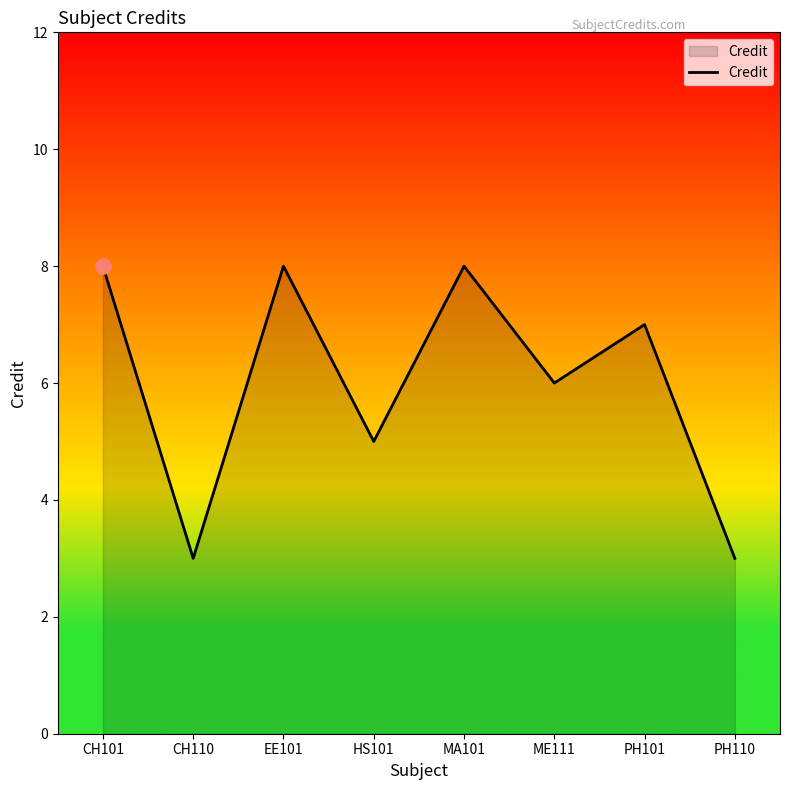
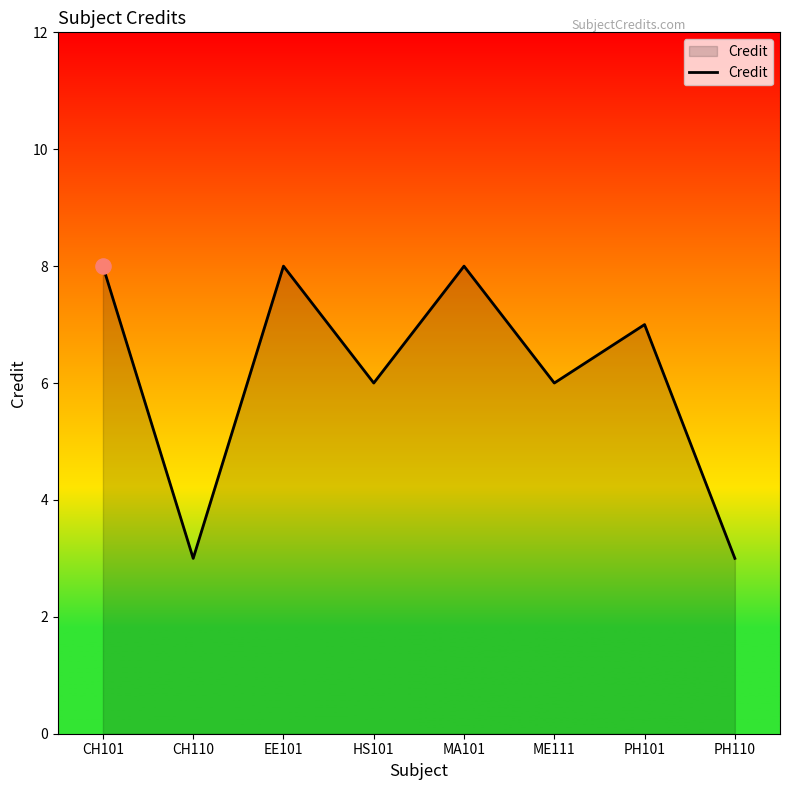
Credit, HS101: 5 -> 6
